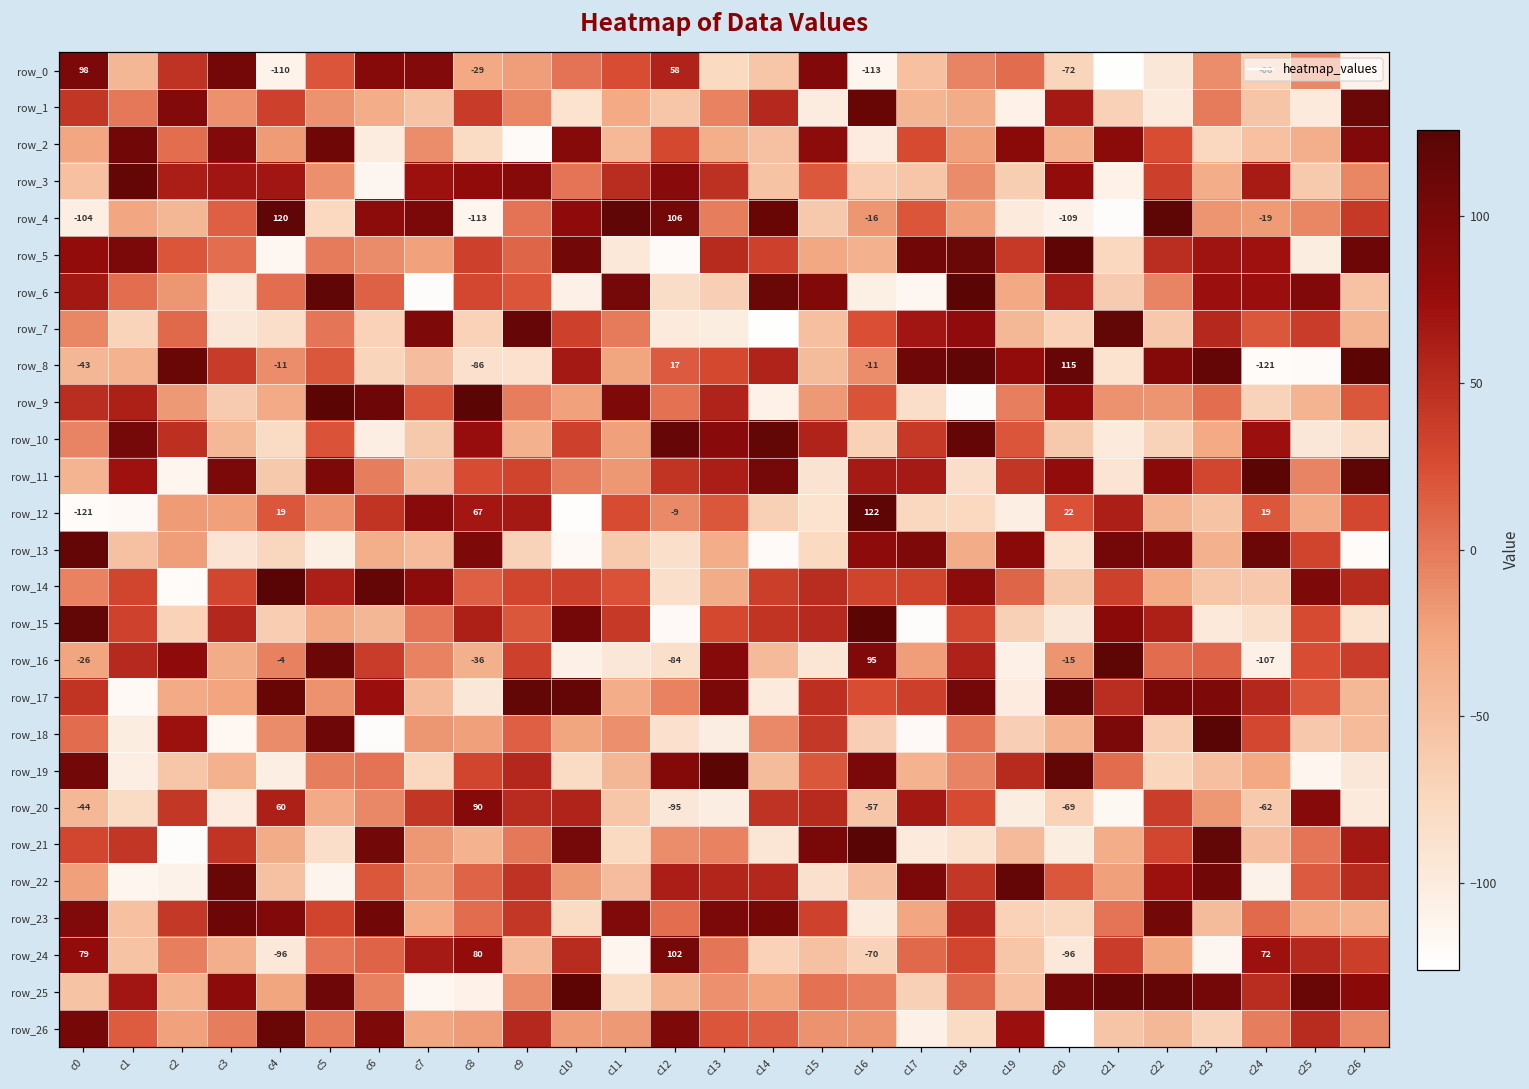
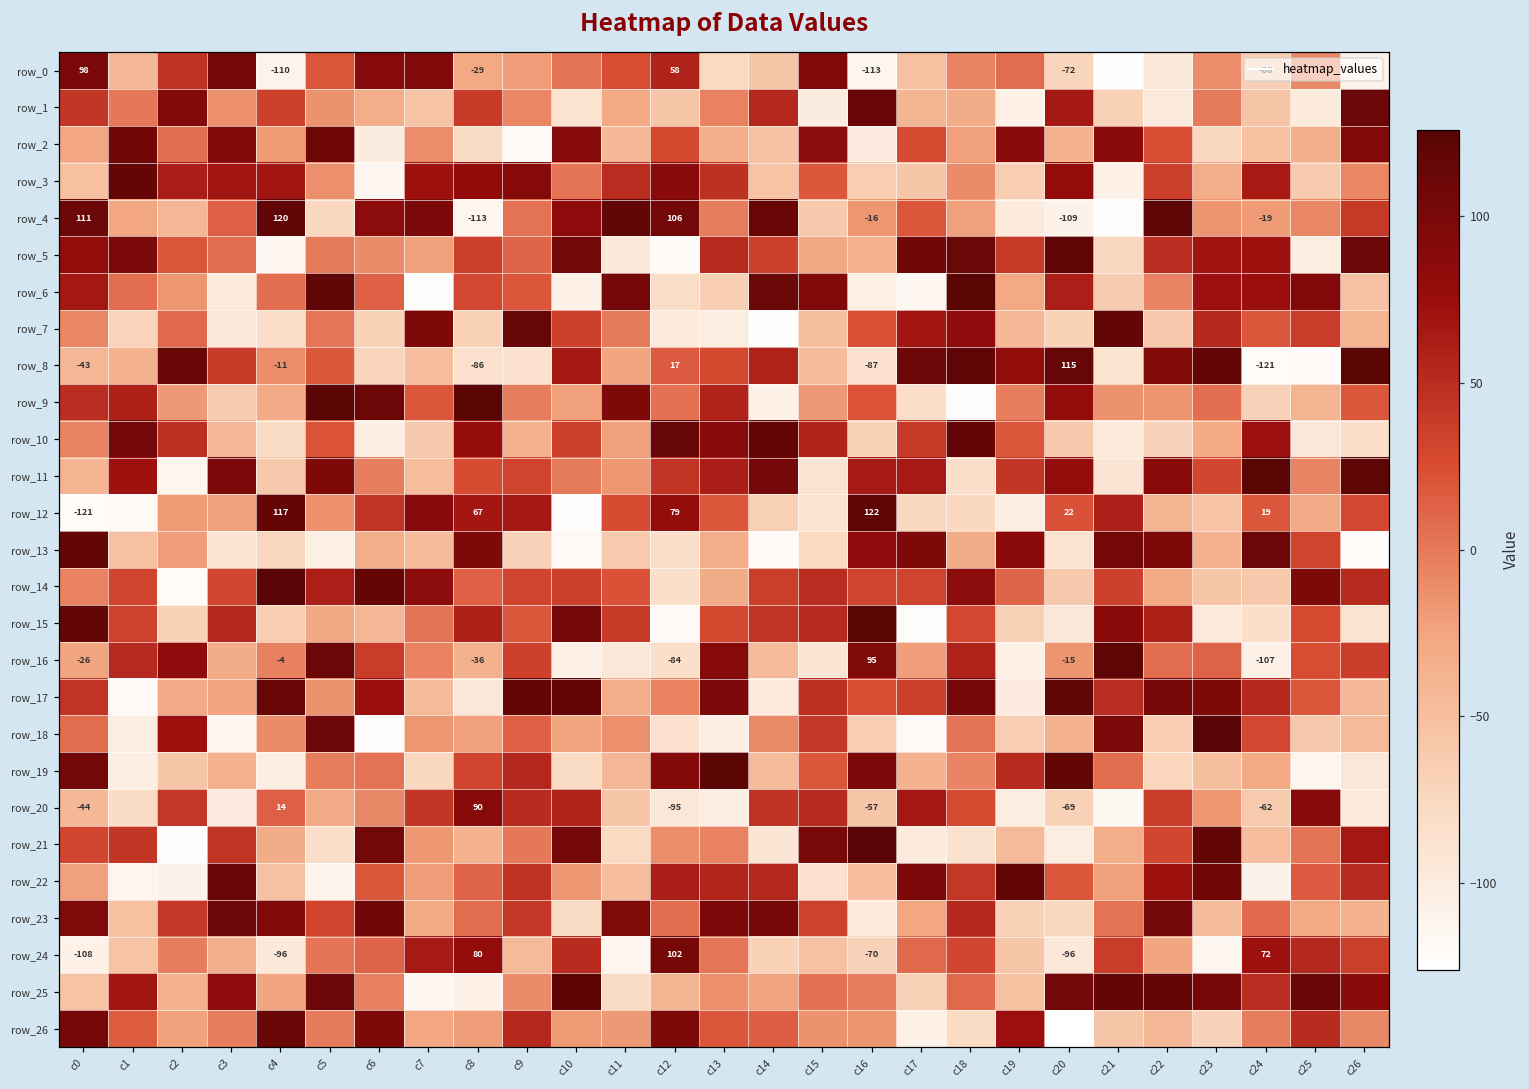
row_4, c0: -104 -> 111
row_8, c16: -11 -> -87
row_12, c4: 19 -> 117
row_12, c12: -9 -> 79
row_20, c4: 60 -> 14
row_24, c0: 79 -> -108
